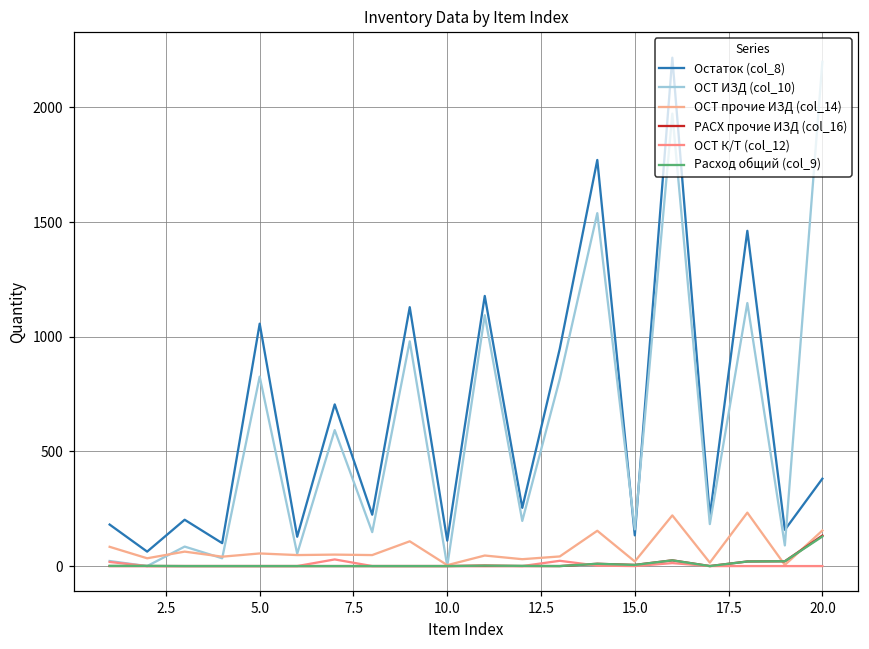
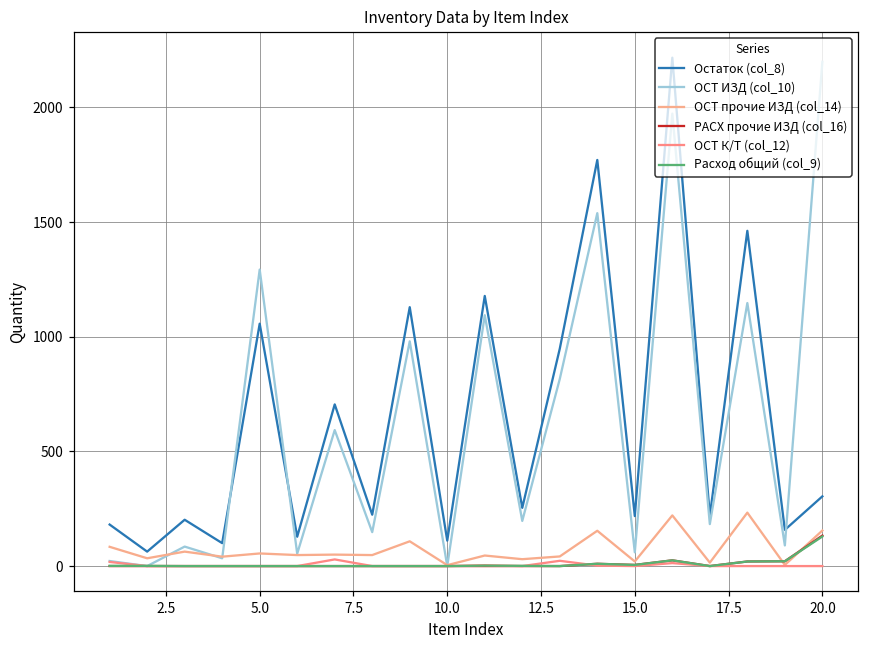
ОСТ ИЗД (col_10), 5.0: 830 -> 1290
Остаток (col_8), 15.0: 130 -> 220
ОСТ ИЗД (col_10), 15.0: 160 -> 60
Остаток (col_8), 20.0: 380 -> 300
